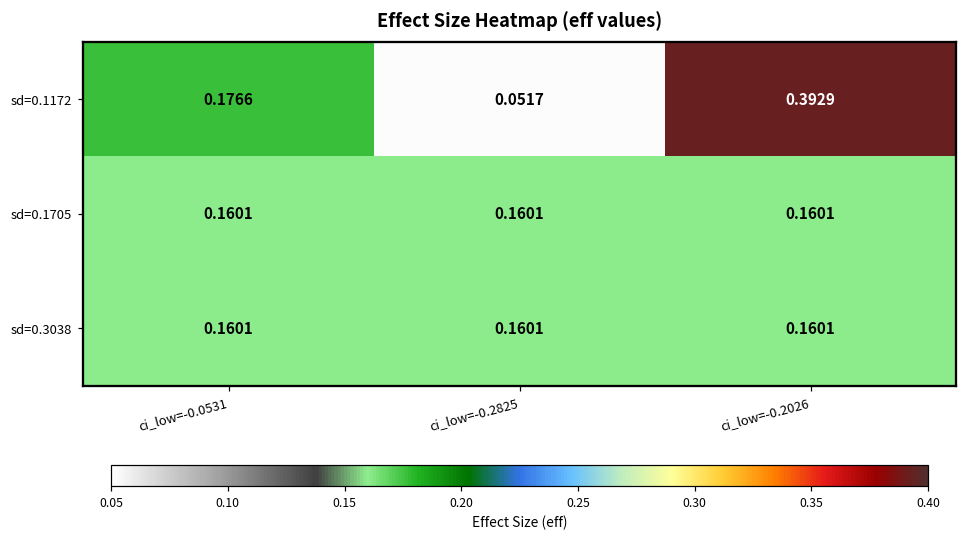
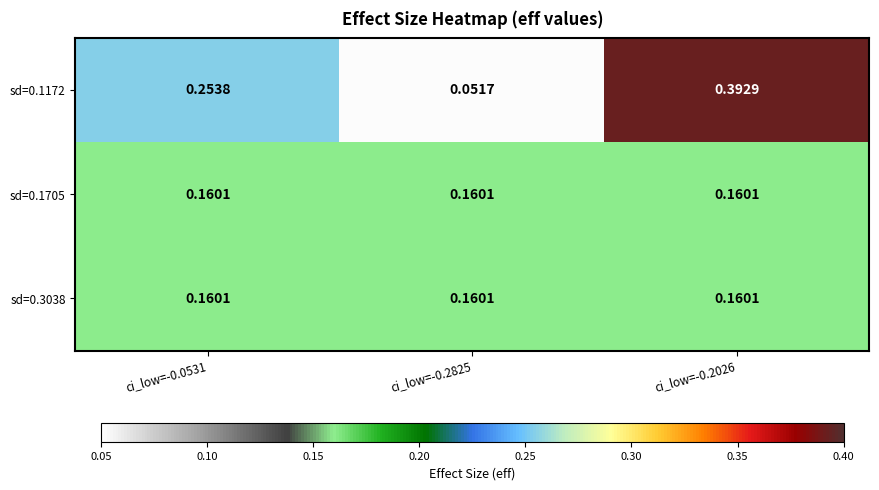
sd=0.1172, ci_low=-0.0531: 0.1766 -> 0.2538
